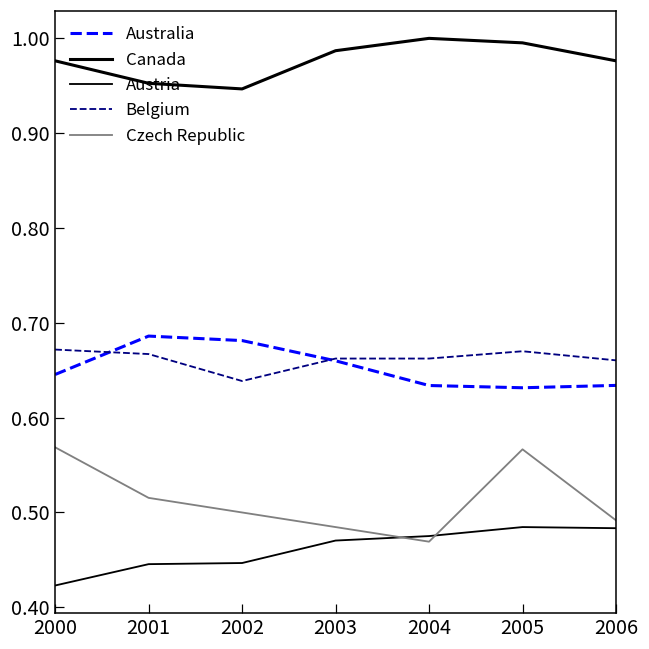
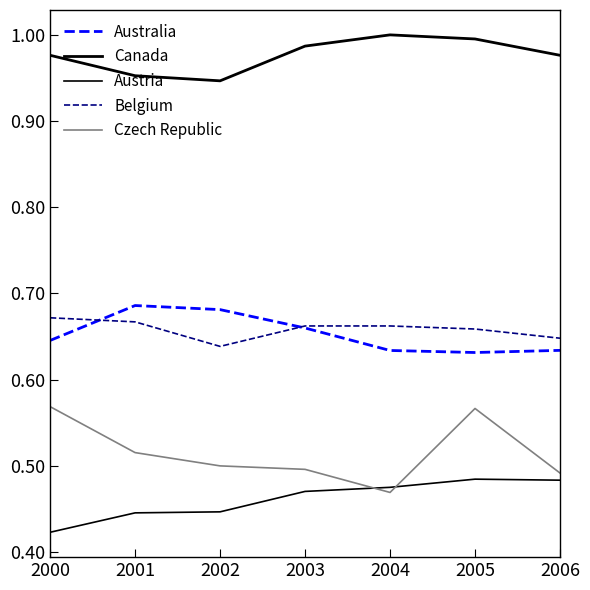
Czech Republic, 2003: 0.48 -> 0.50
Belgium, 2005: 0.67 -> 0.66
Belgium, 2006: 0.66 -> 0.65
